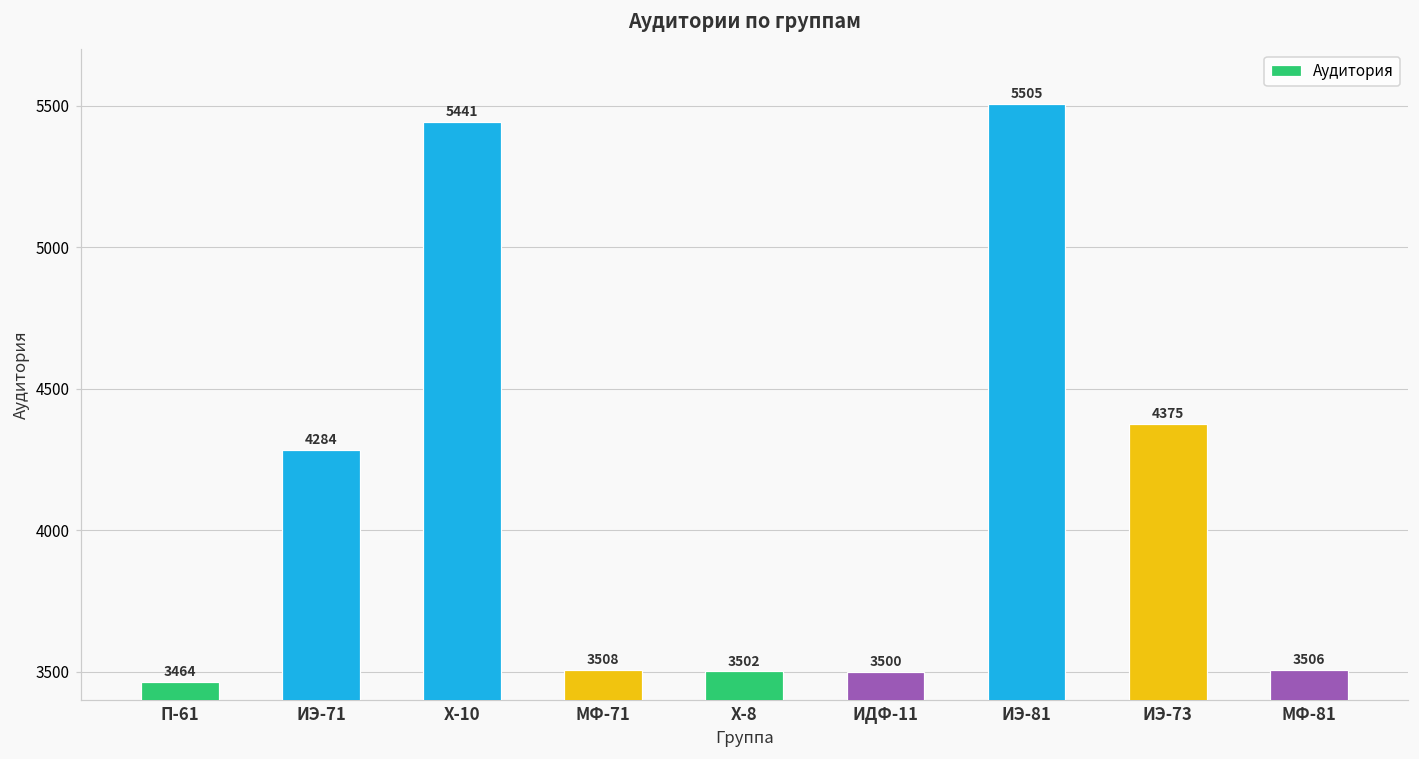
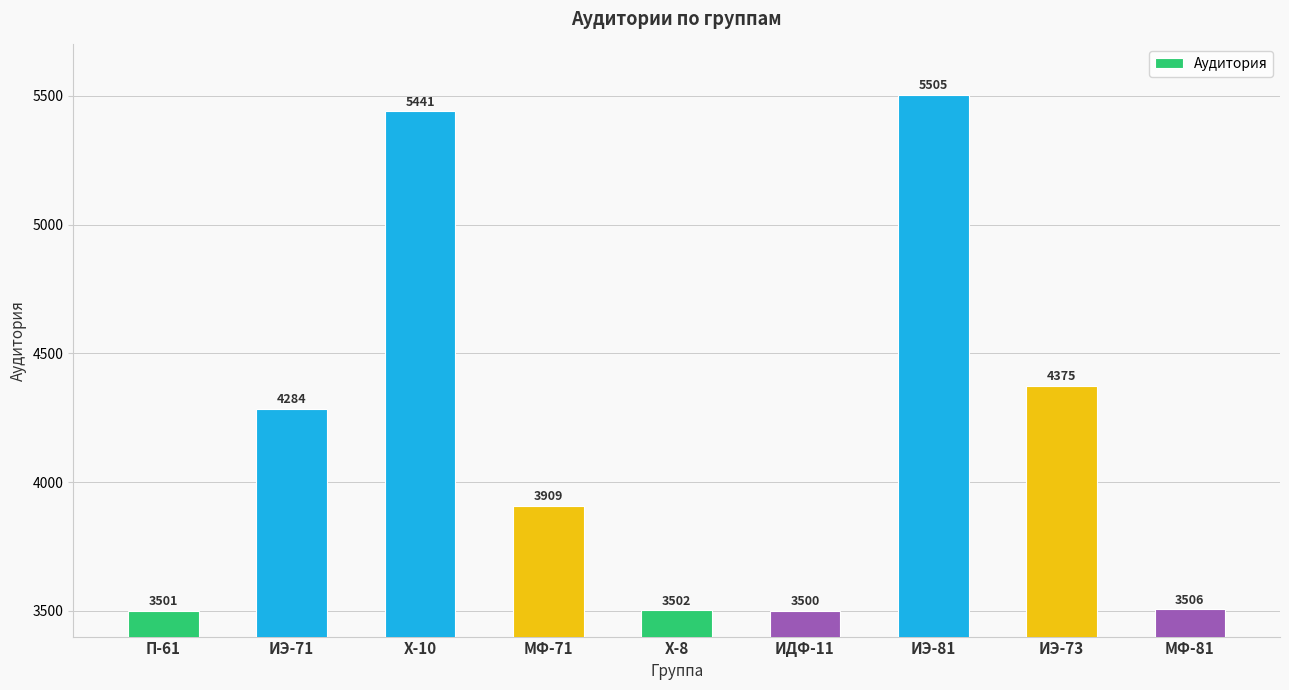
П-61: 3464 -> 3501
МФ-71: 3508 -> 3909
